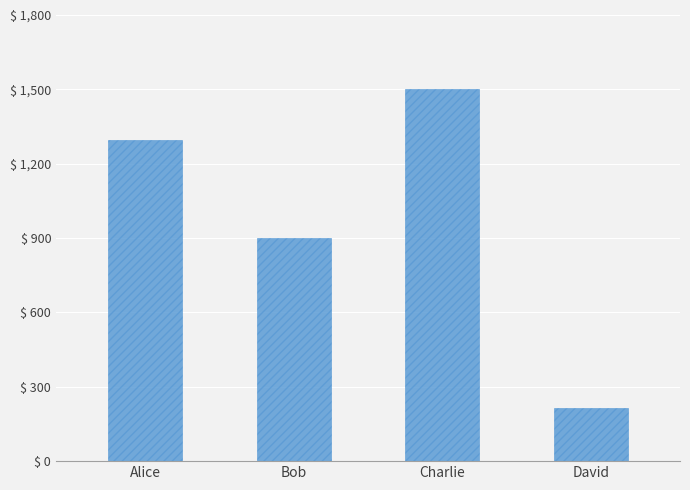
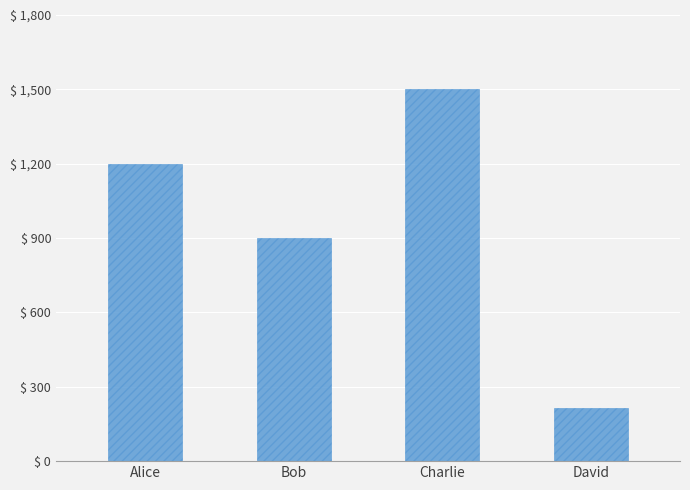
Alice: $ 1,290 -> $ 1,200
